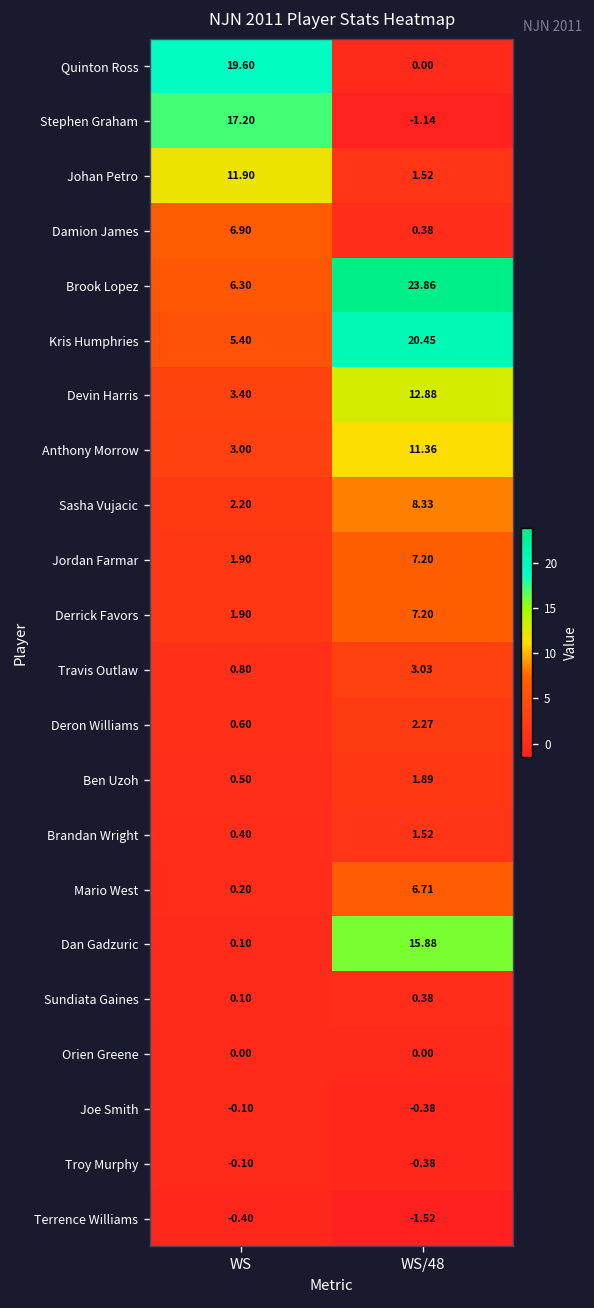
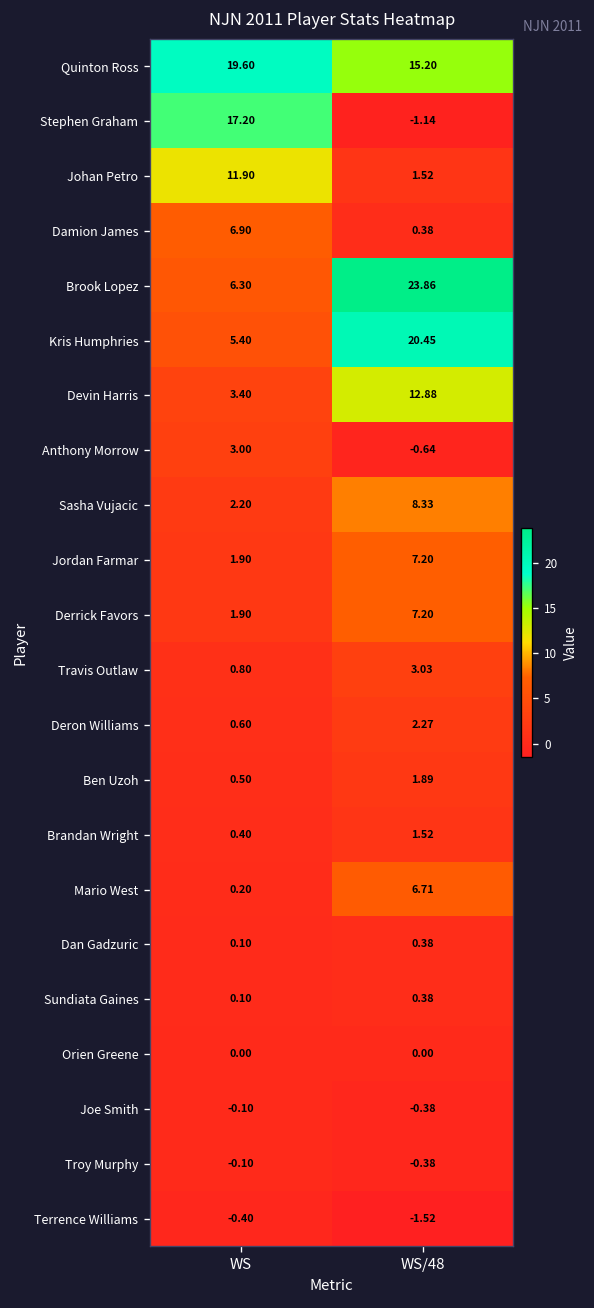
Quinton Ross, WS/48: 0.00 -> 15.20
Anthony Morrow, WS/48: 11.36 -> -0.64
Dan Gadzuric, WS/48: 15.88 -> 0.38
